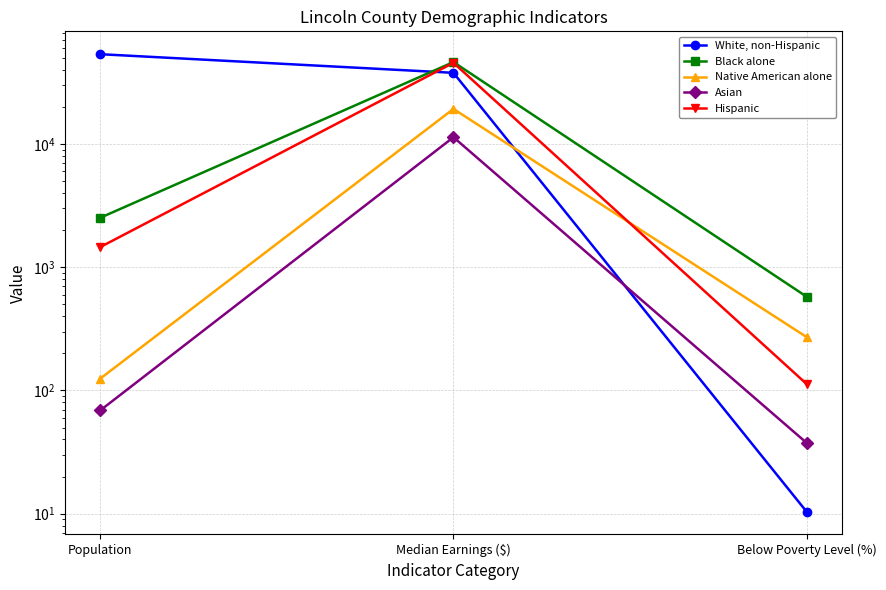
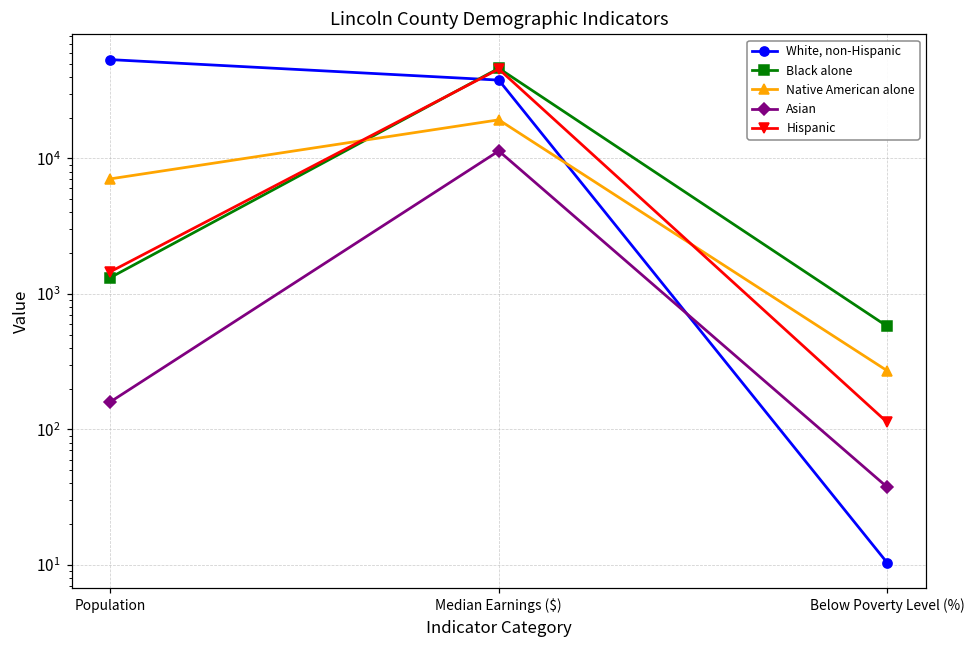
Black alone, Population: 2500 -> 1300
Native American alone, Population: 130 -> 7000
Asian, Population: 70 -> 160
